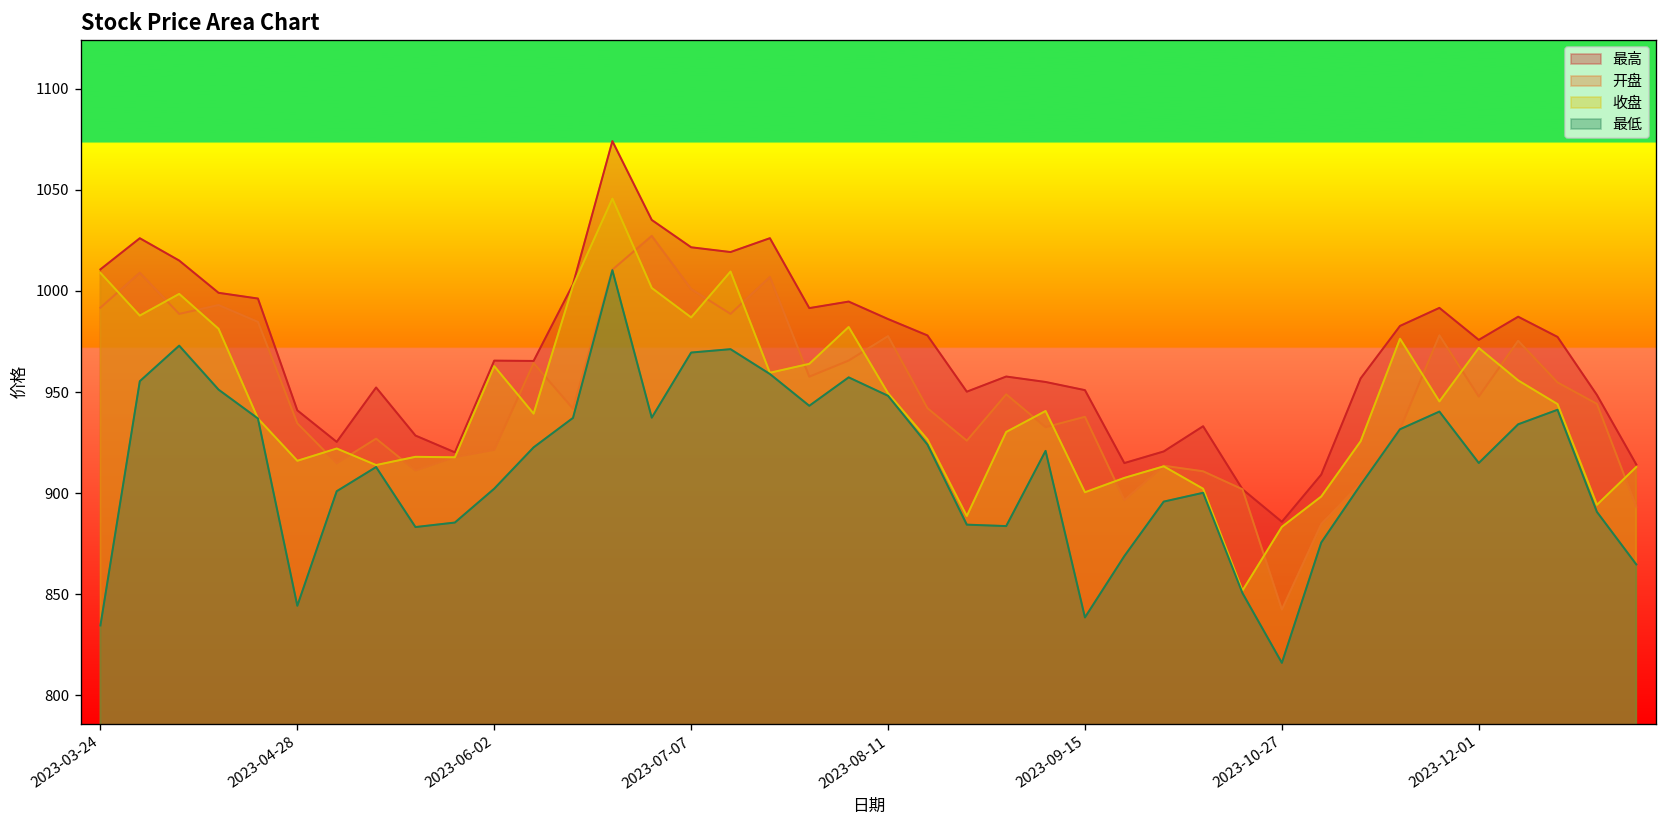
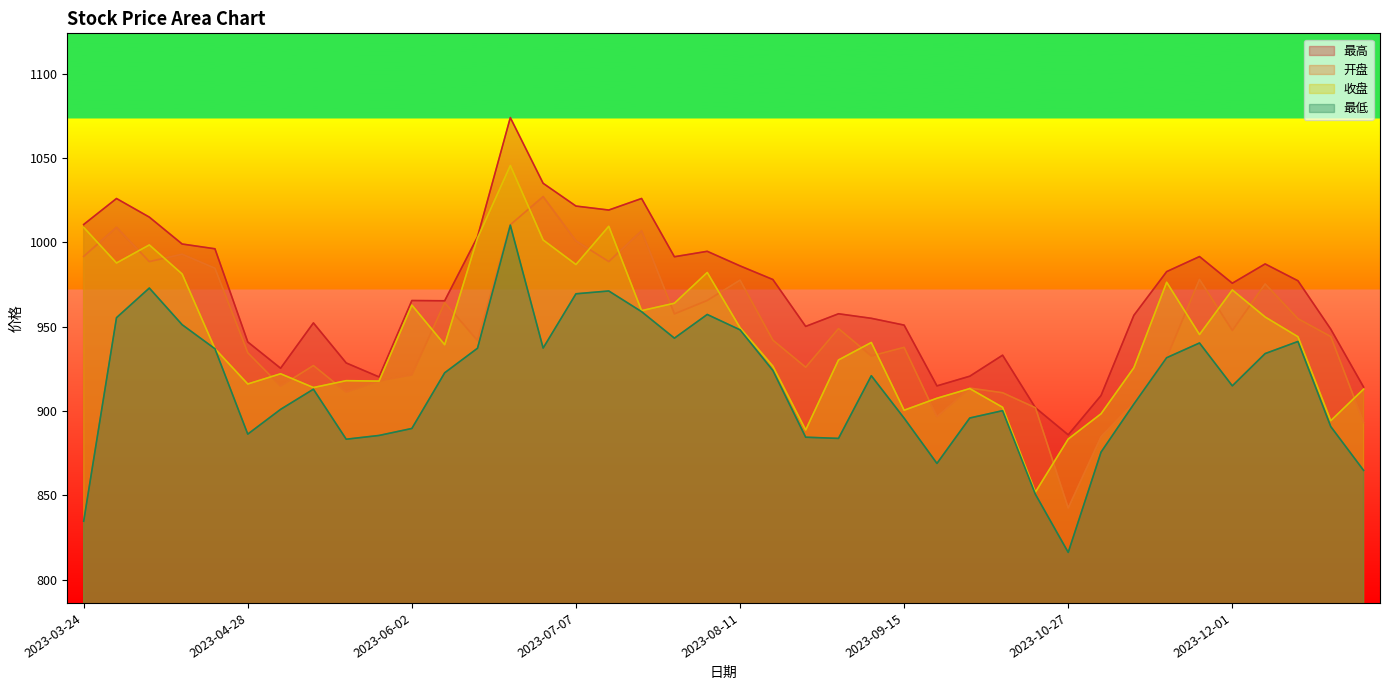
最低, 2023-04-28: 844 -> 886
最低, 2023-06-02: 902 -> 890
最低, 2023-09-15: 839 -> 896
